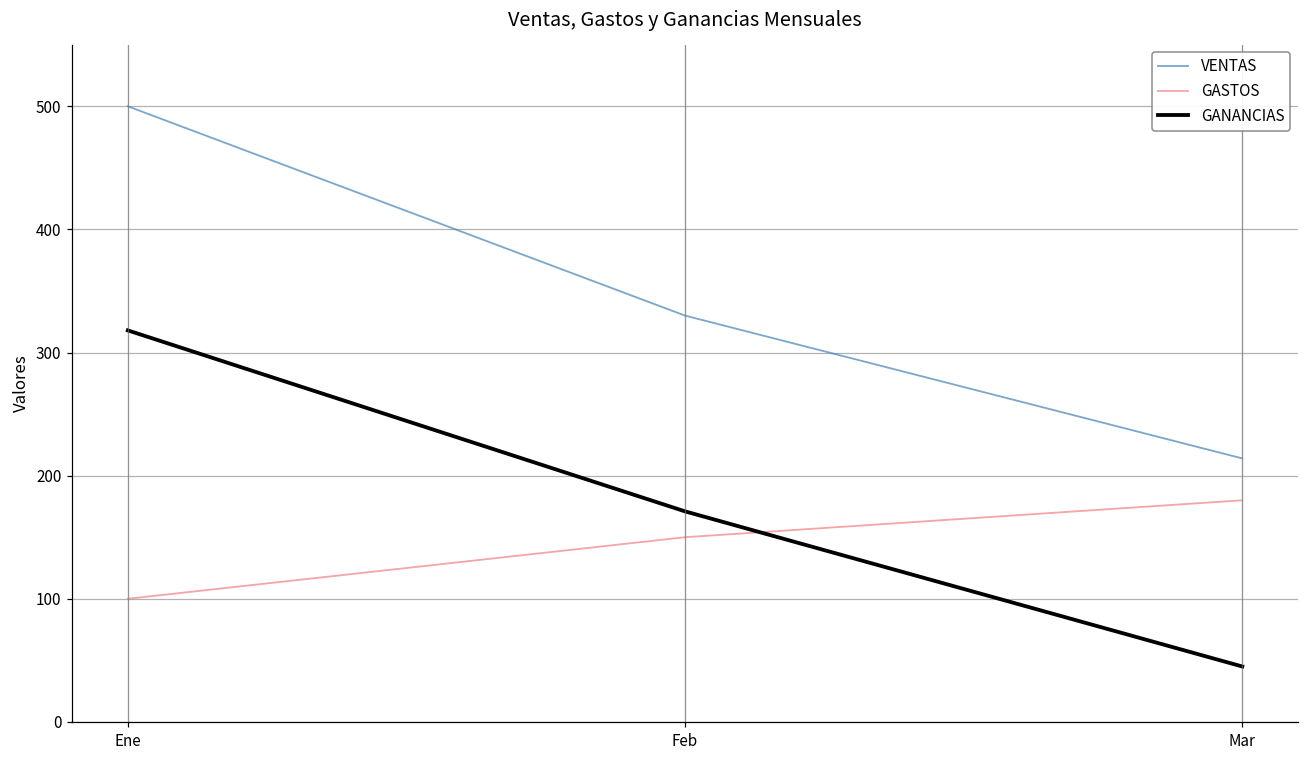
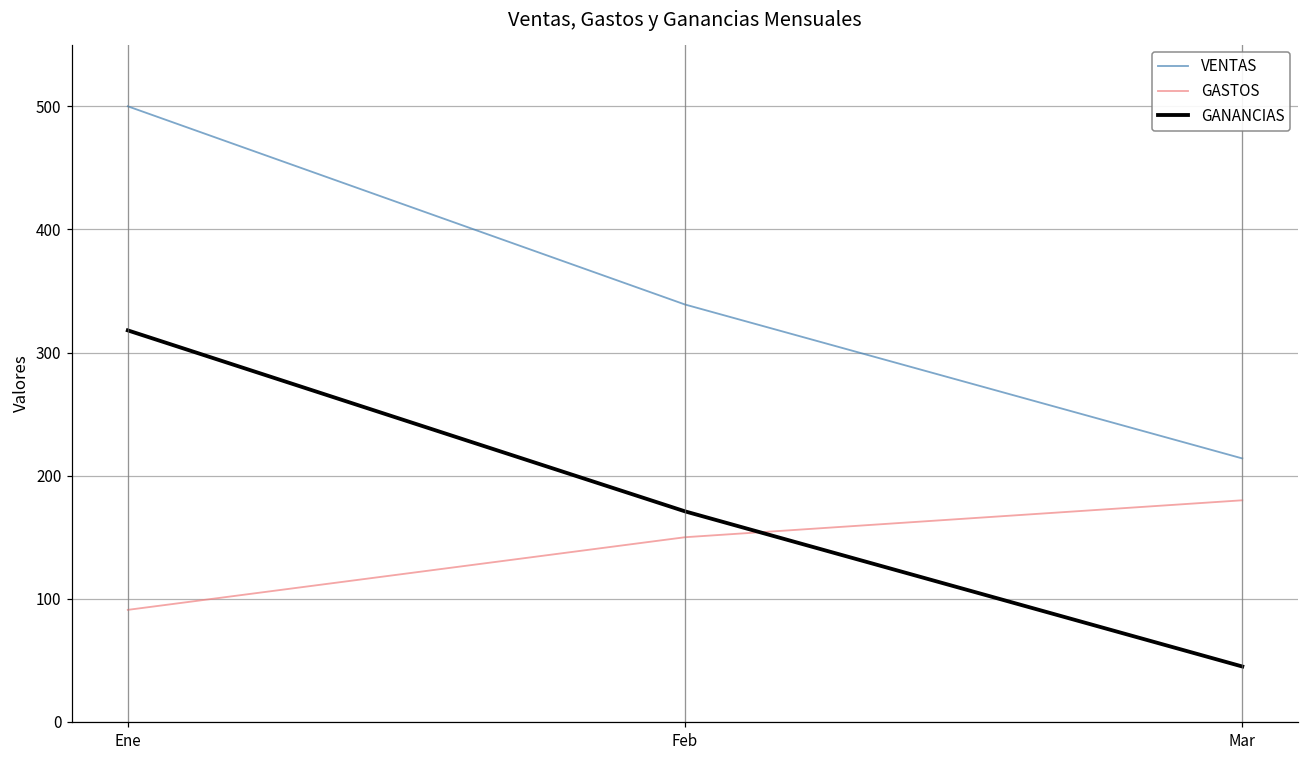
GASTOS, Ene: 100 -> 91
VENTAS, Feb: 330 -> 339
